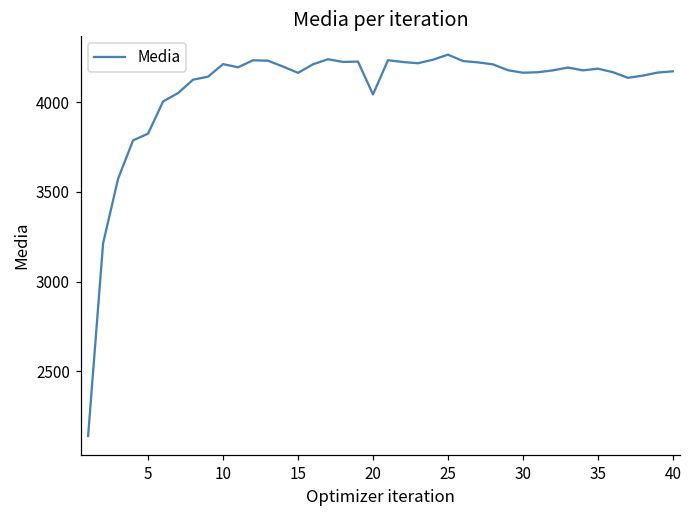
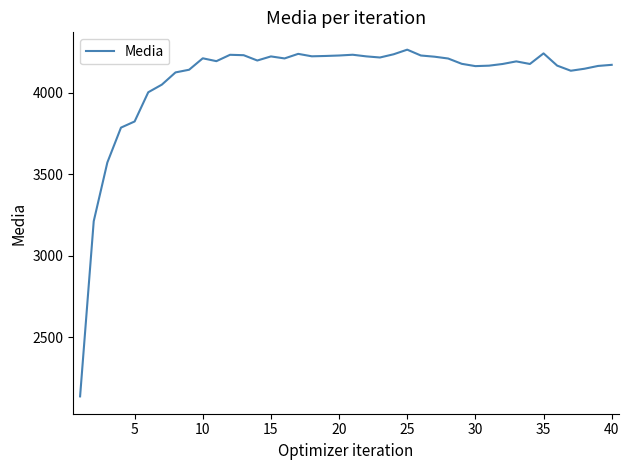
15: 4160 -> 4220
20: 4040 -> 4230
35: 4190 -> 4240
